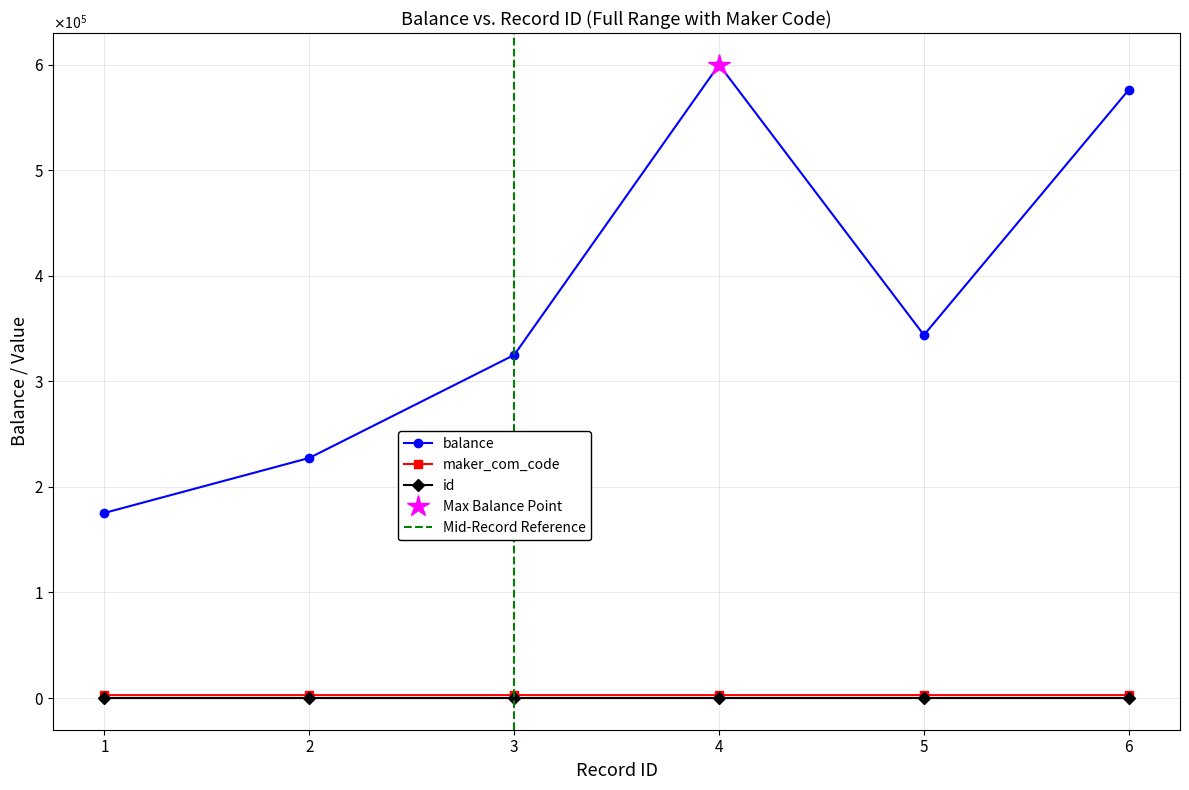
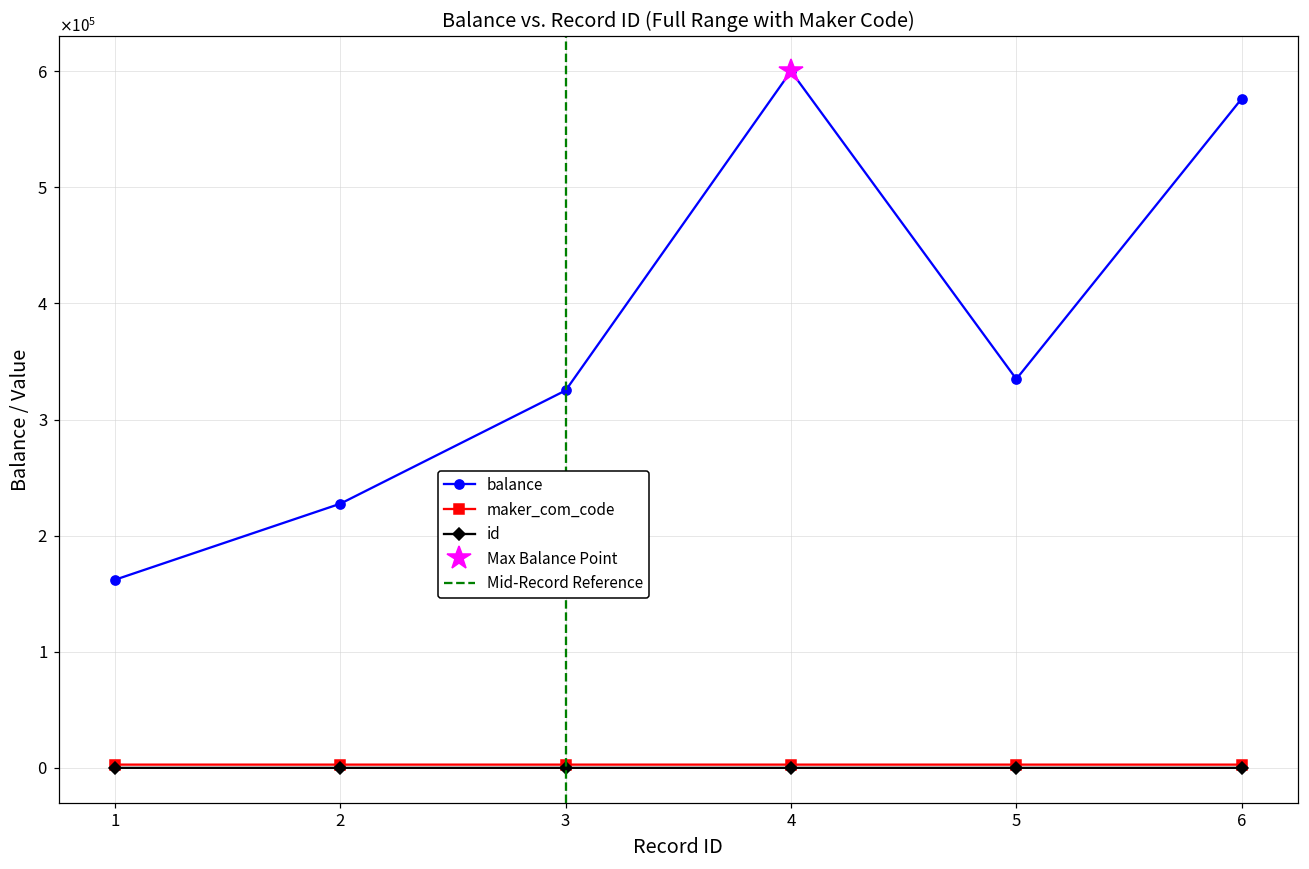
balance, 1: 175000 -> 162000
balance, 5: 344000 -> 335000
